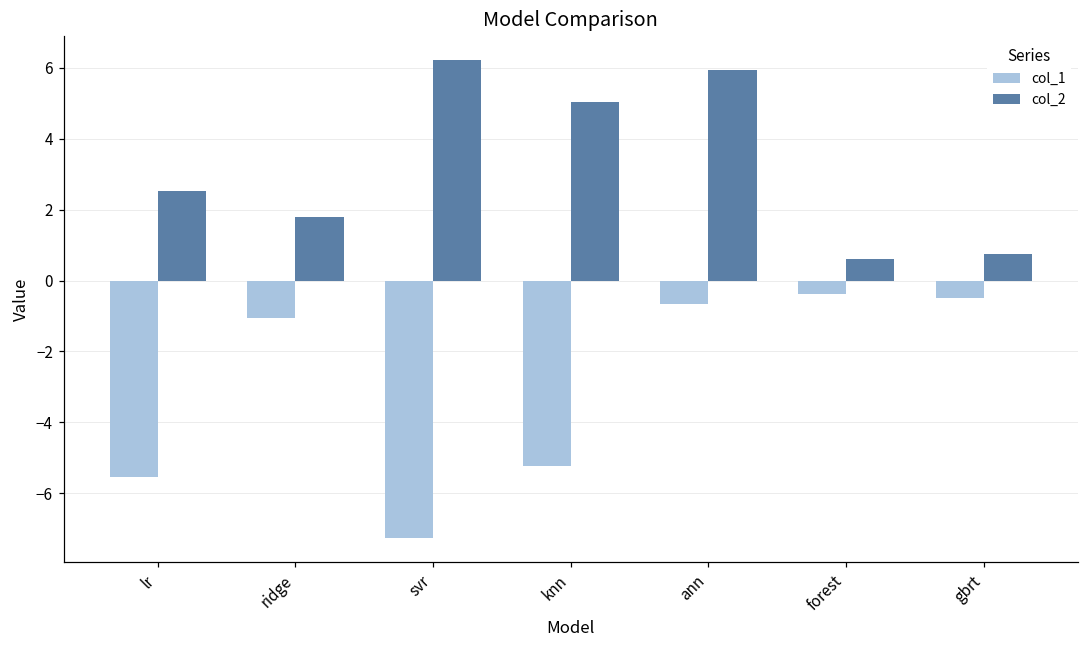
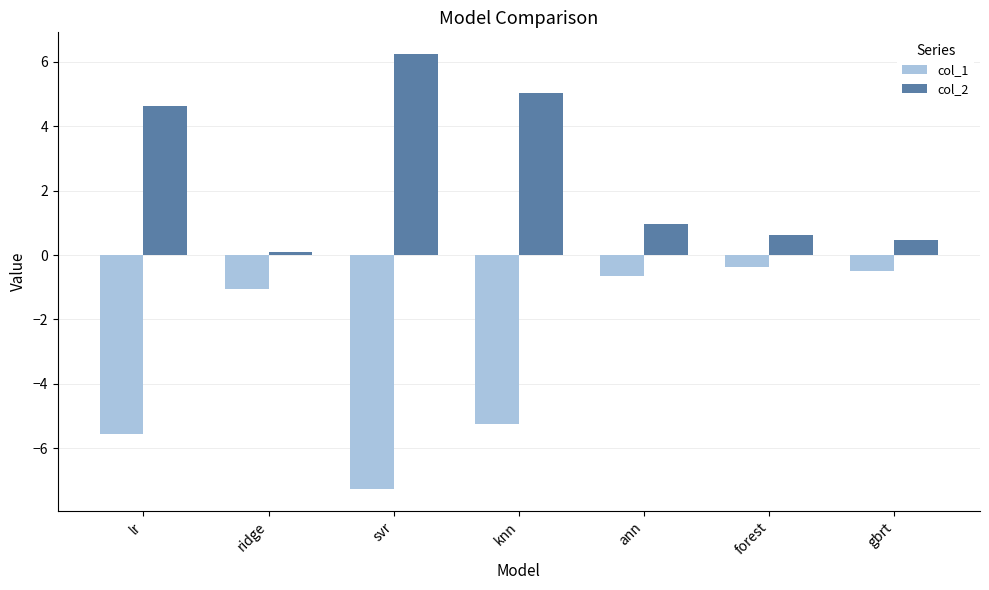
col_2, lr: 2.5 -> 4.6
col_2, ridge: 1.8 -> 0.1
col_2, ann: 5.9 -> 1.0
col_2, gbrt: 0.8 -> 0.5
